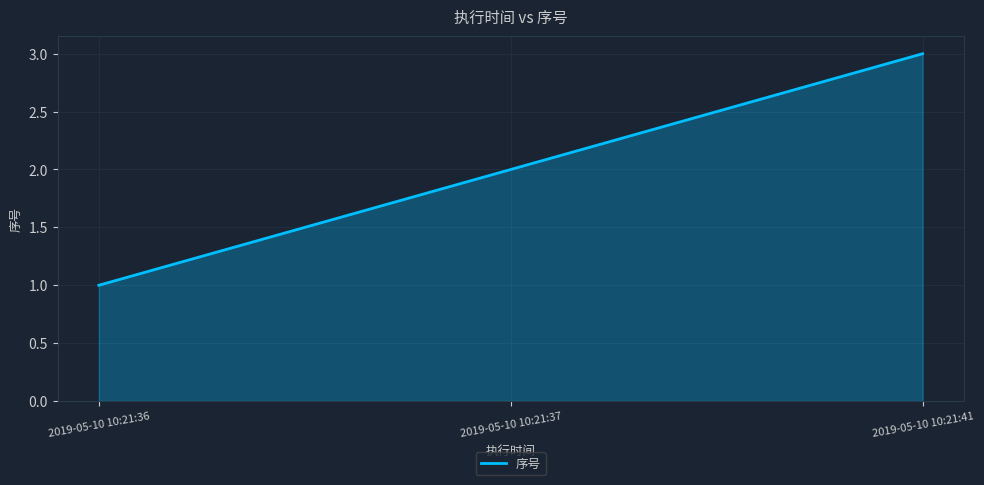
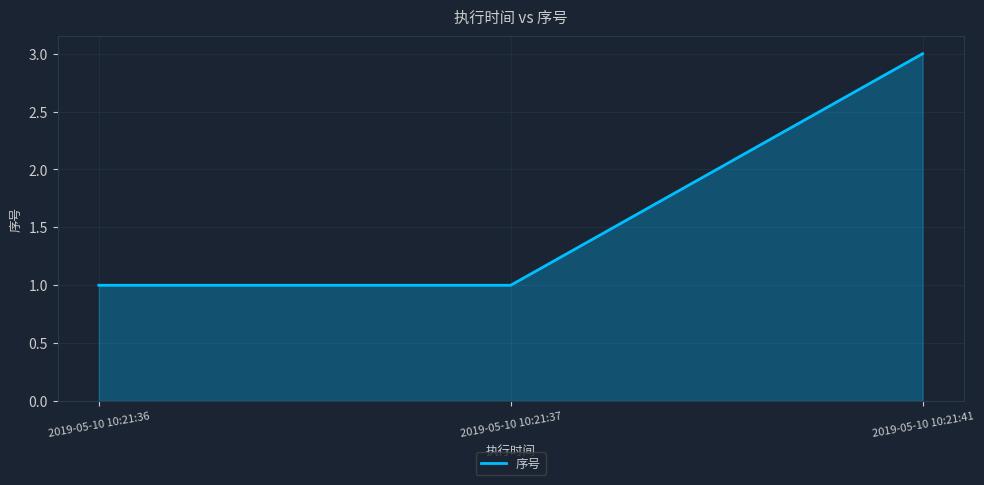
2019-05-10 10:21:37: 2 -> 1
